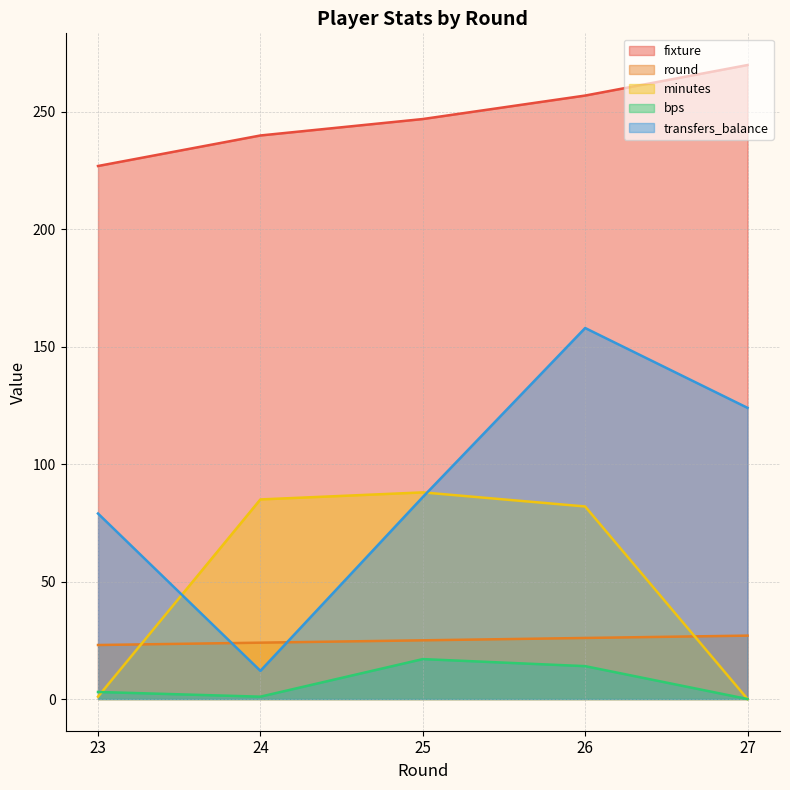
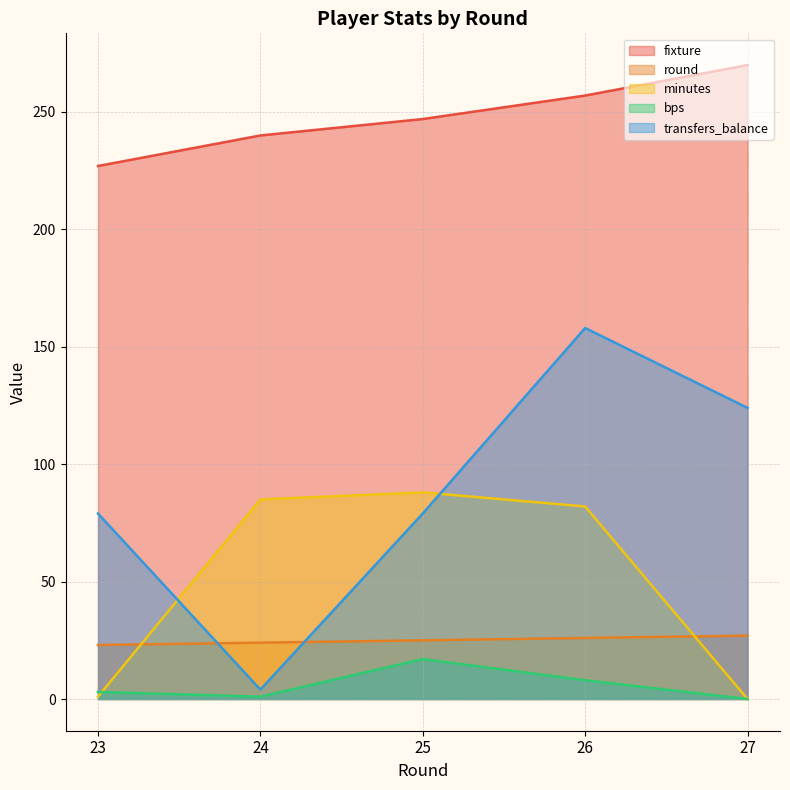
transfers_balance, 24: 12 -> 4
transfers_balance, 25: 86 -> 79
bps, 26: 14 -> 8
